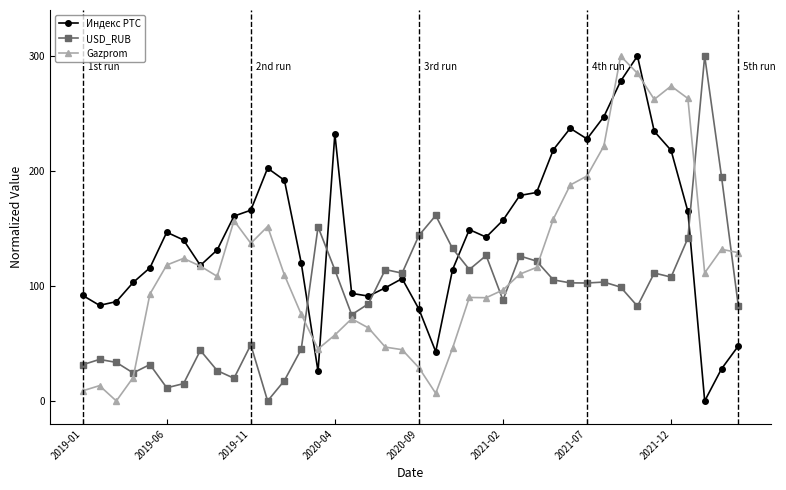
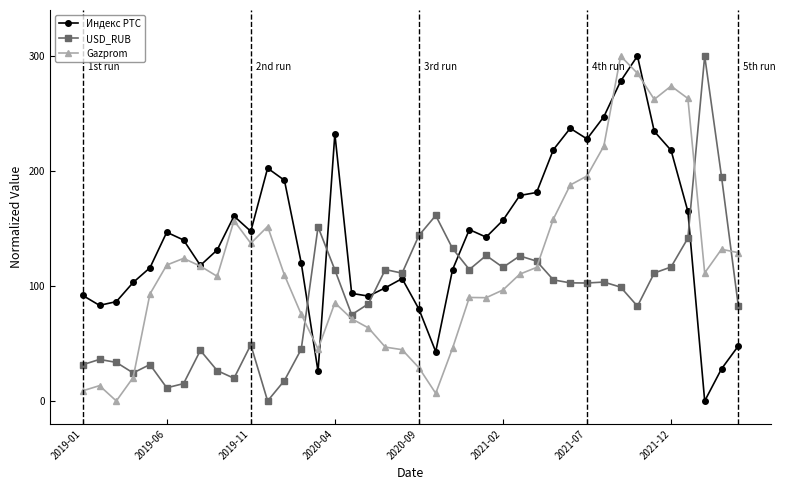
Индекс РТС, 2019-11: 166 -> 148
Gazprom, 2020-04: 57 -> 85
USD_RUB, 2021-02: 88 -> 116
USD_RUB, 2021-12: 108 -> 117
